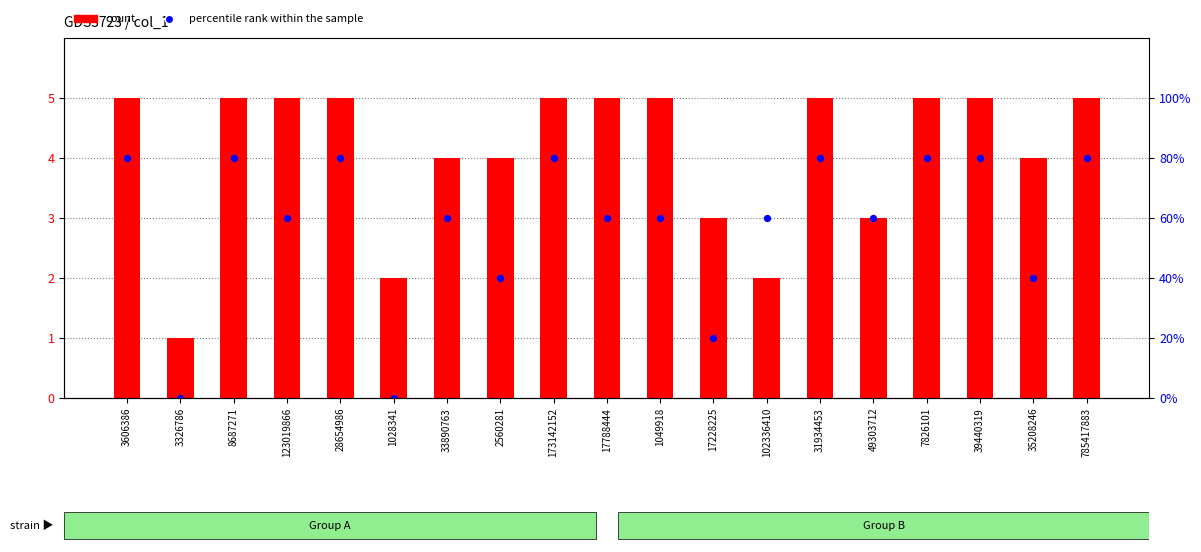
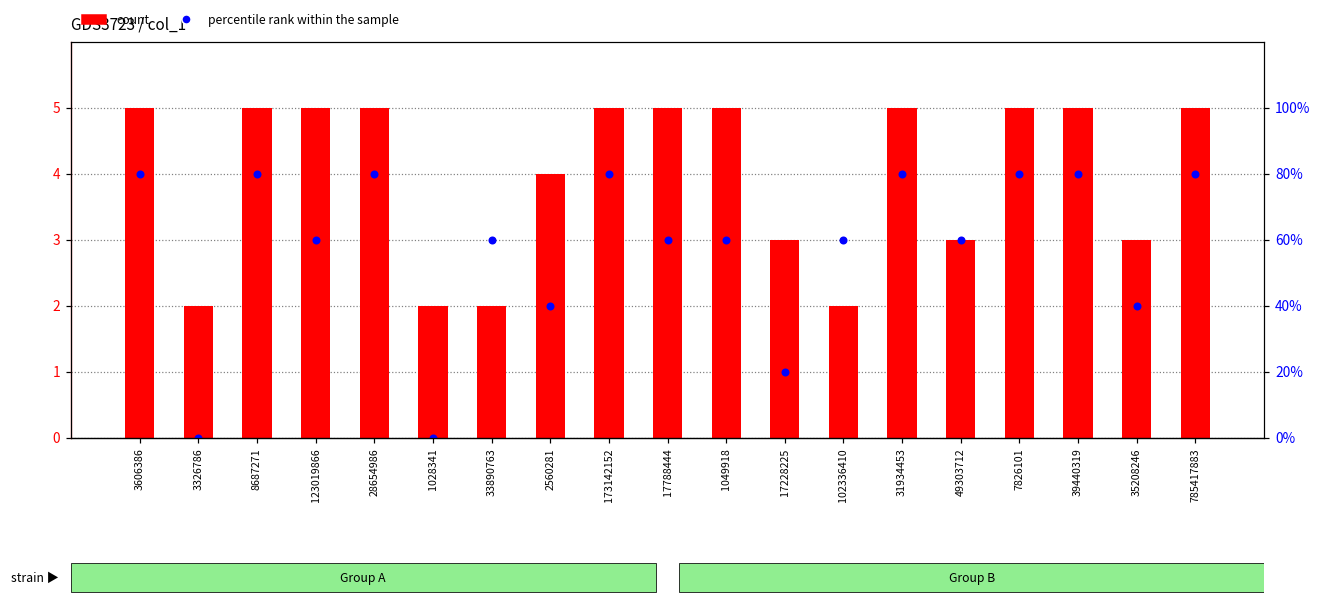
count, 3326786: 1 -> 2
count, 33890763: 4 -> 2
count, 35208246: 4 -> 3
